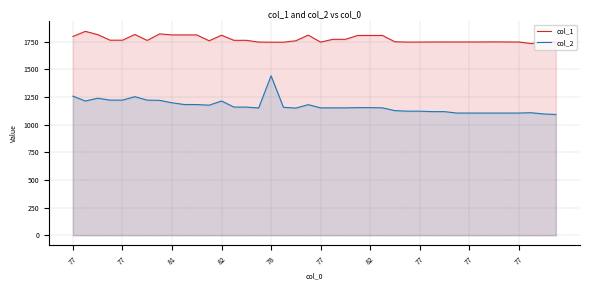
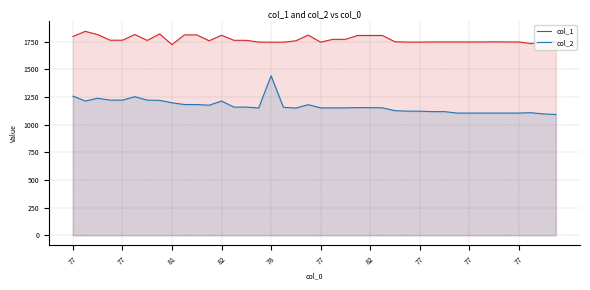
col_1, 81: 1810 -> 1730
